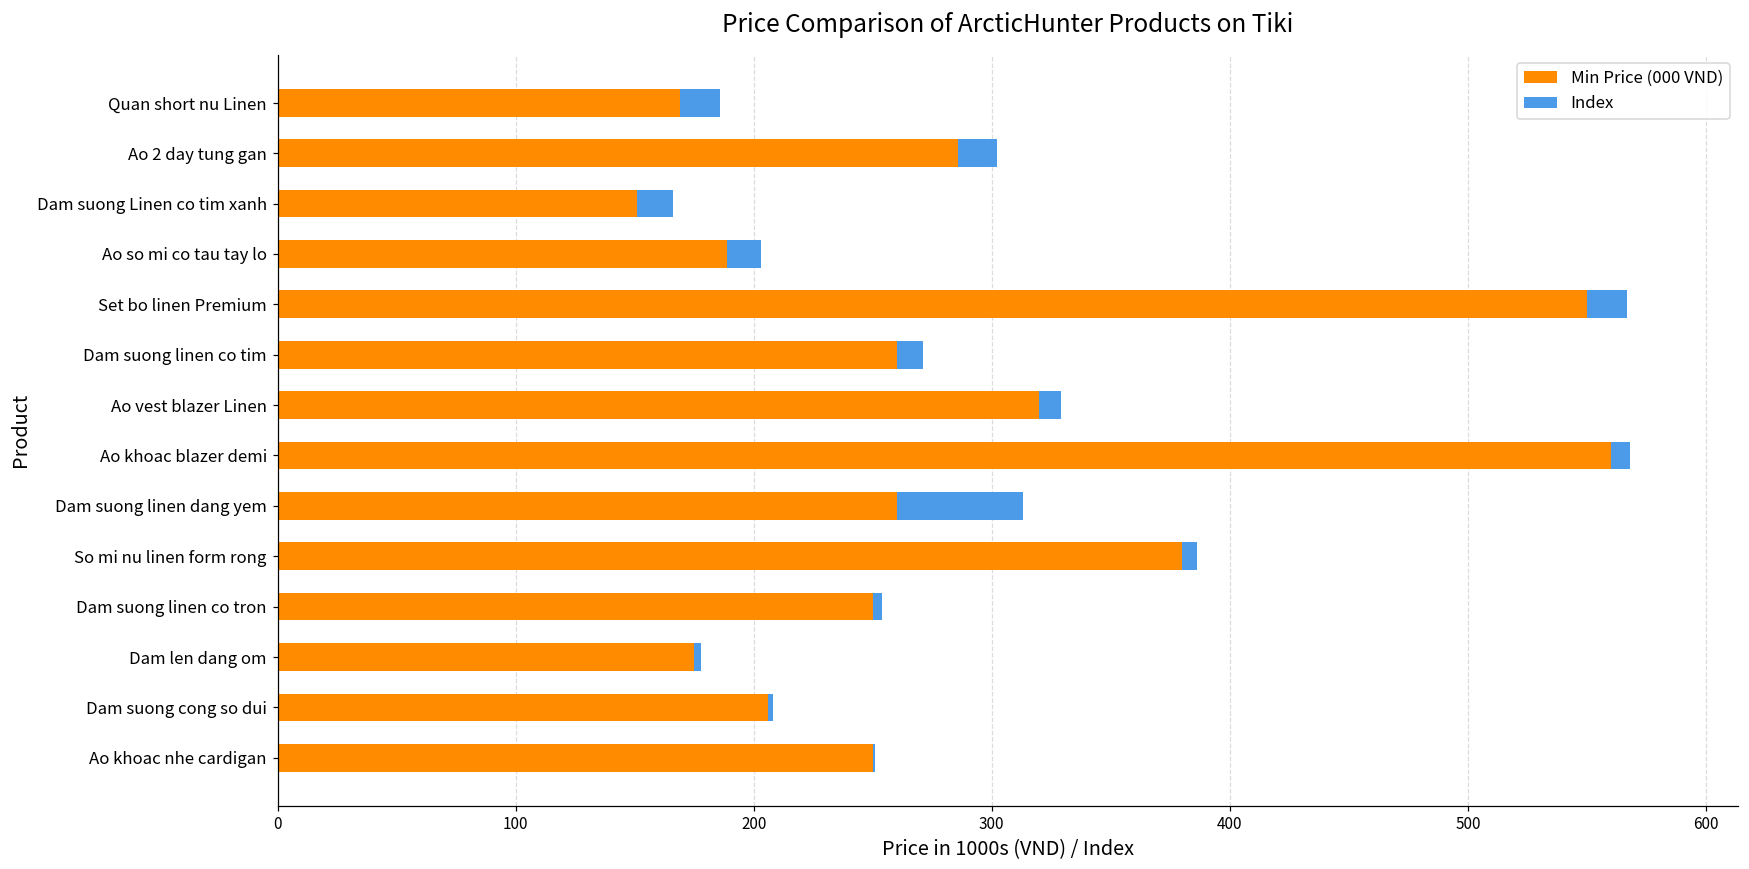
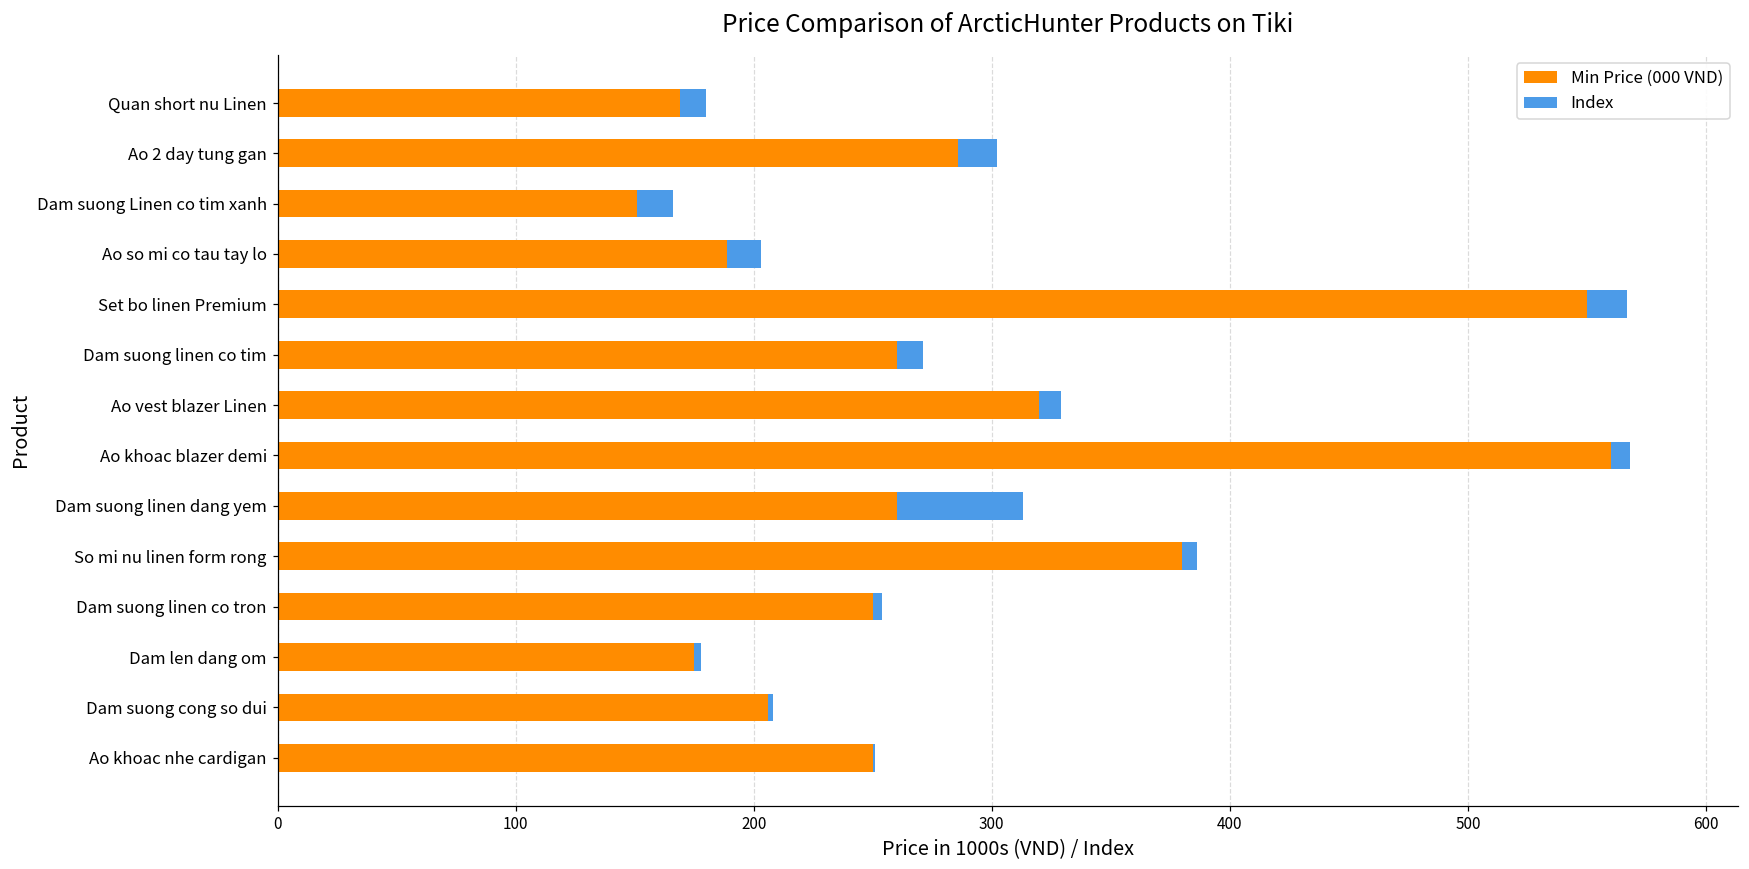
Index, Quan short nu Linen: 17 -> 11
